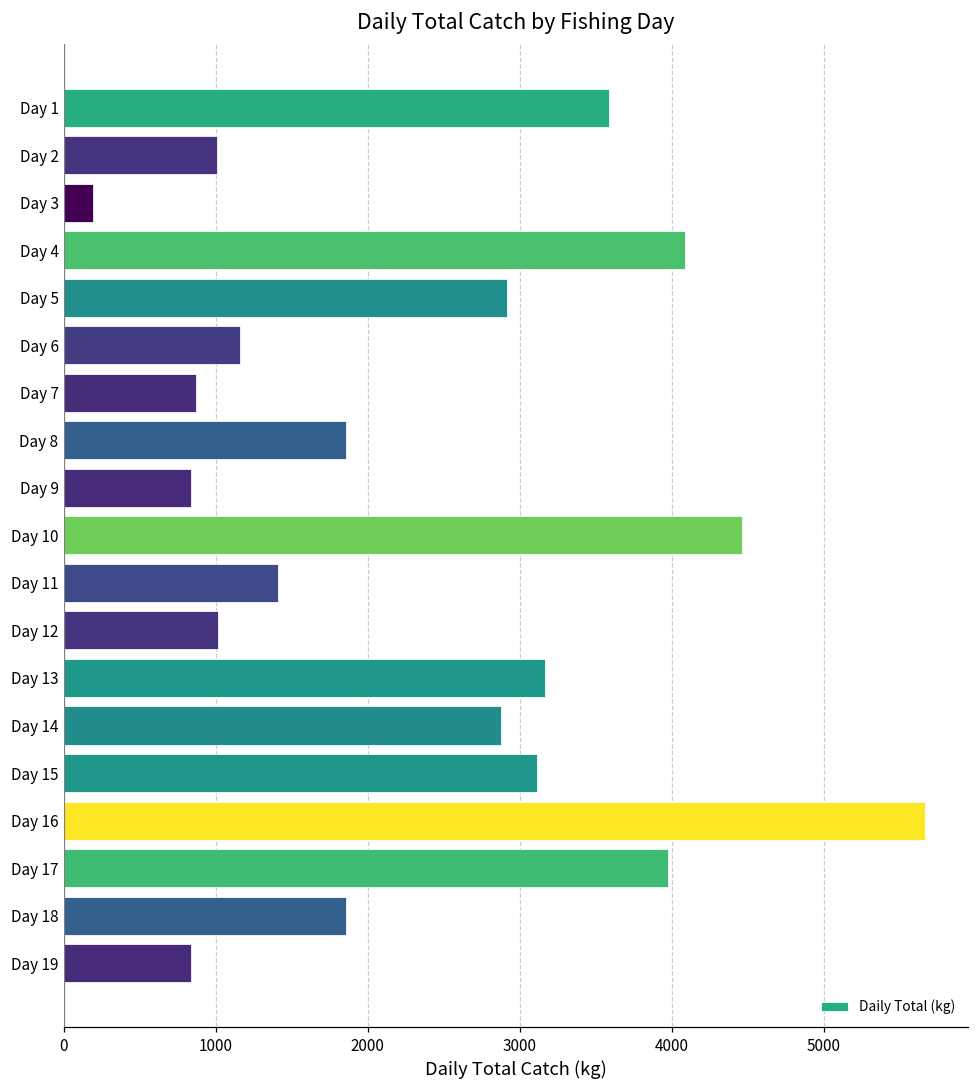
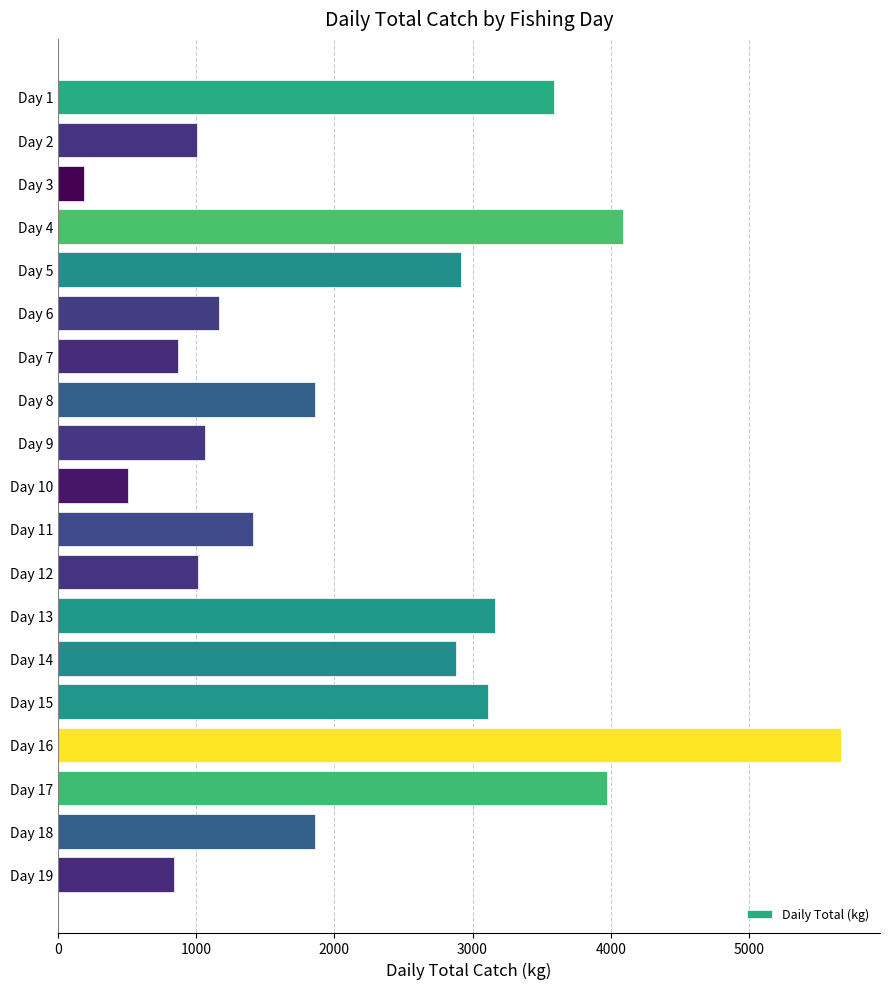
Day 9: 840 -> 1060
Day 10: 4460 -> 510
